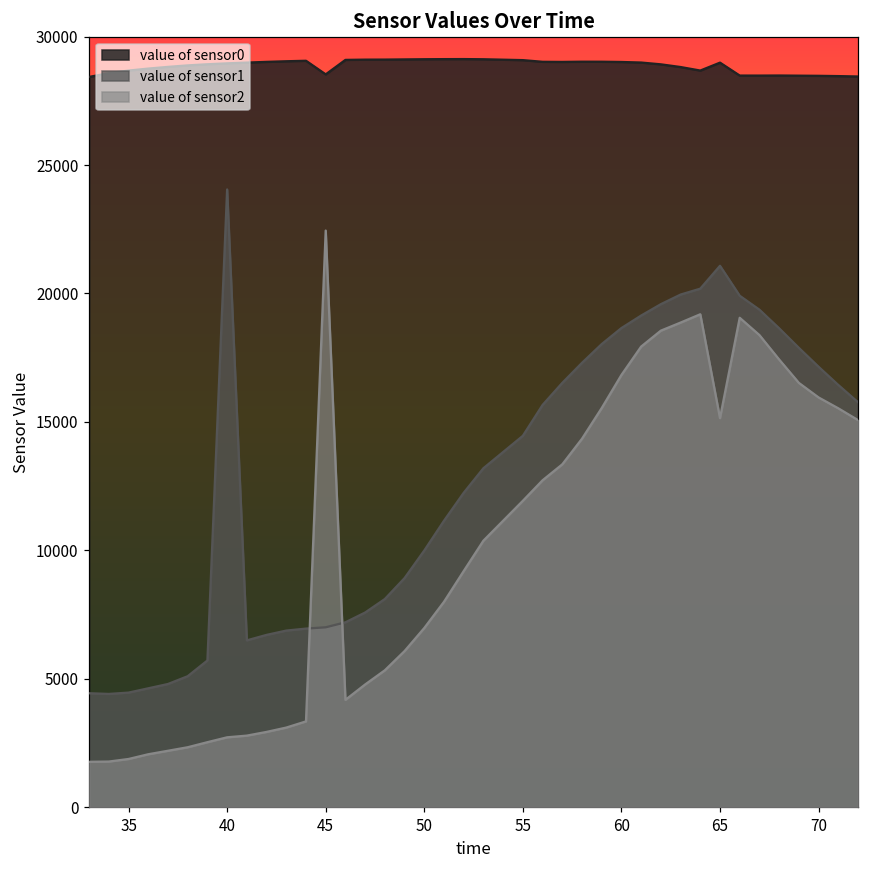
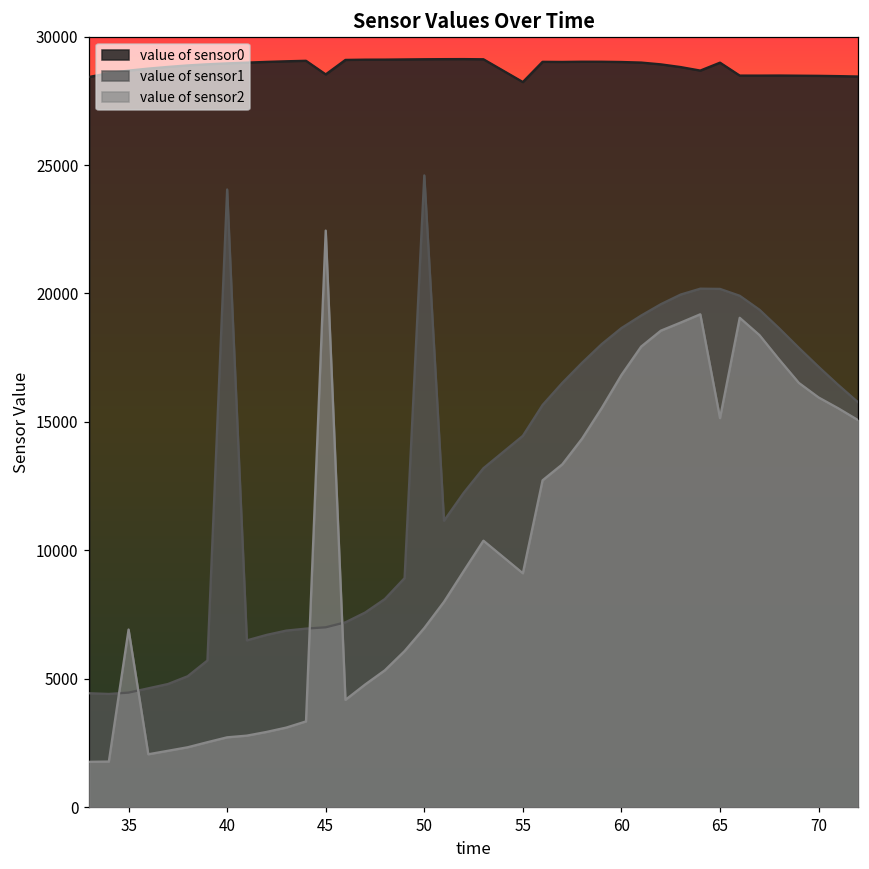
value of sensor2, 35: 1900 -> 6900
value of sensor1, 50: 10000 -> 24600
value of sensor0, 55: 29100 -> 28200
value of sensor2, 55: 11900 -> 9100
value of sensor1, 65: 21100 -> 20200
